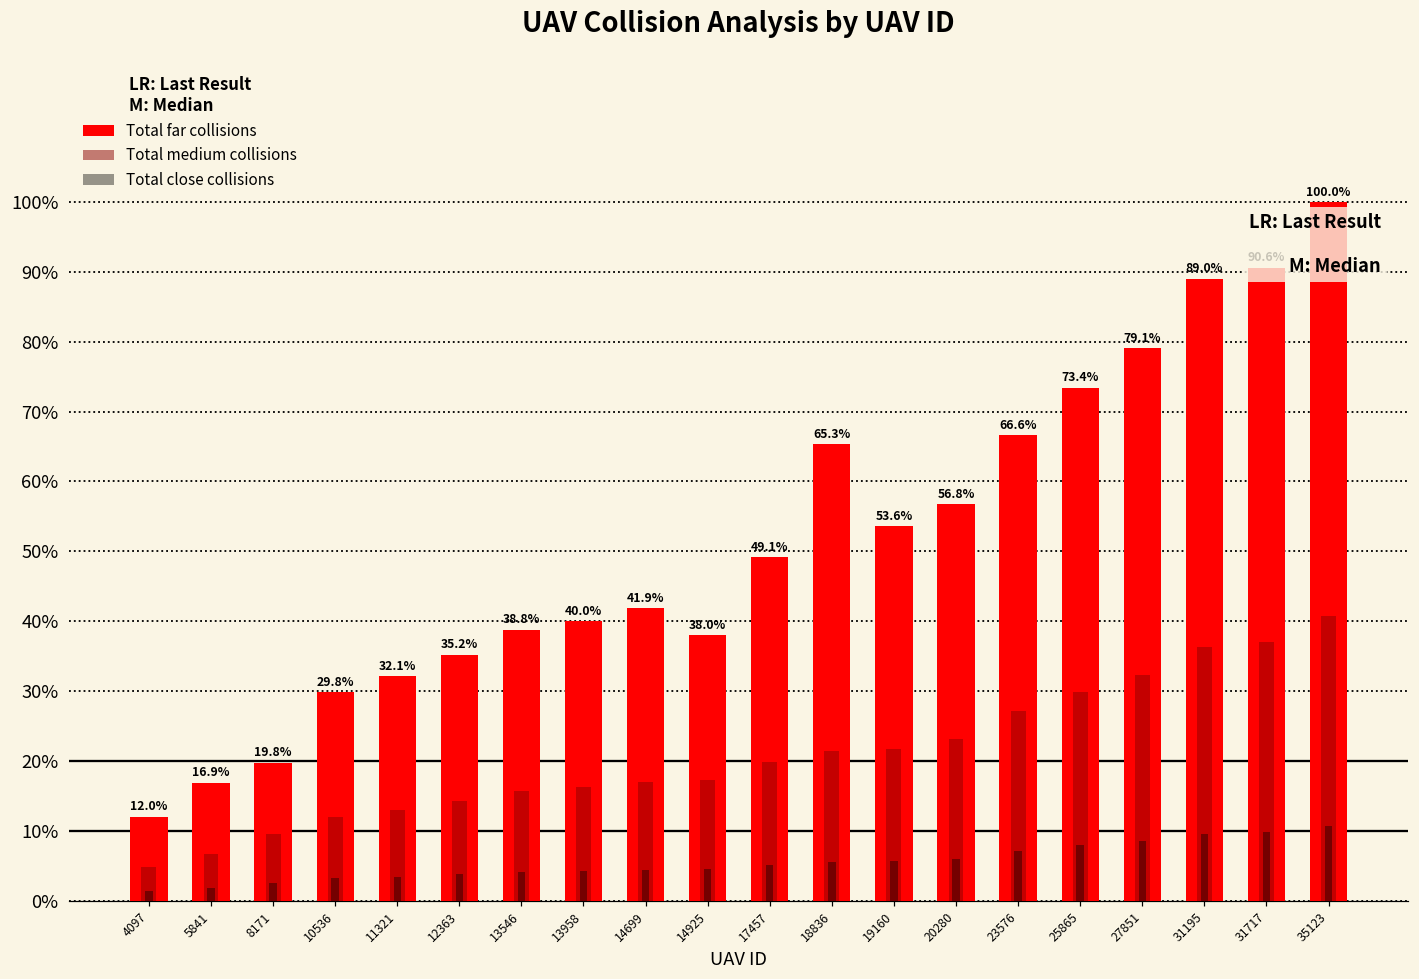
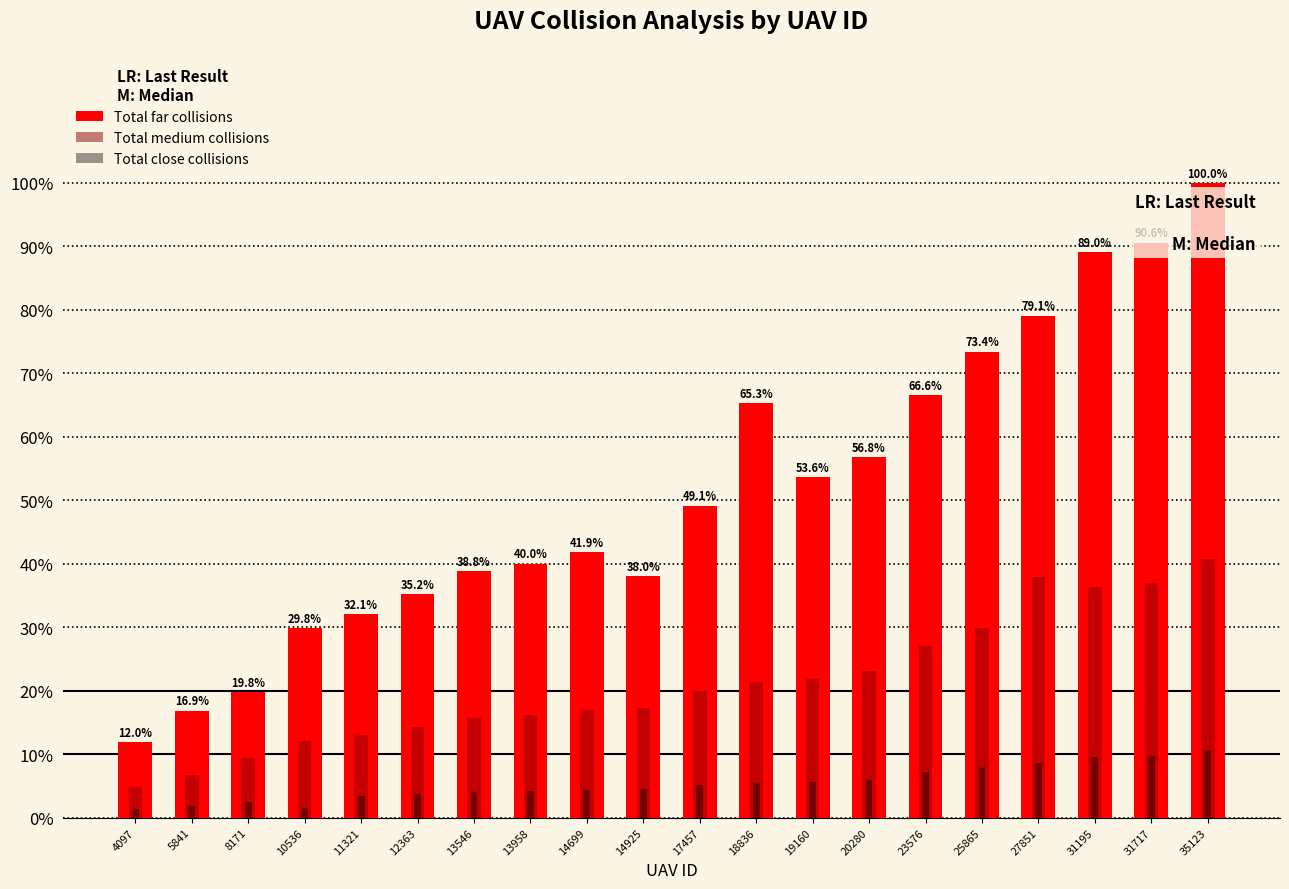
Total close collisions, 10536: 3% -> 2%
Total medium collisions, 27851: 32% -> 38%
